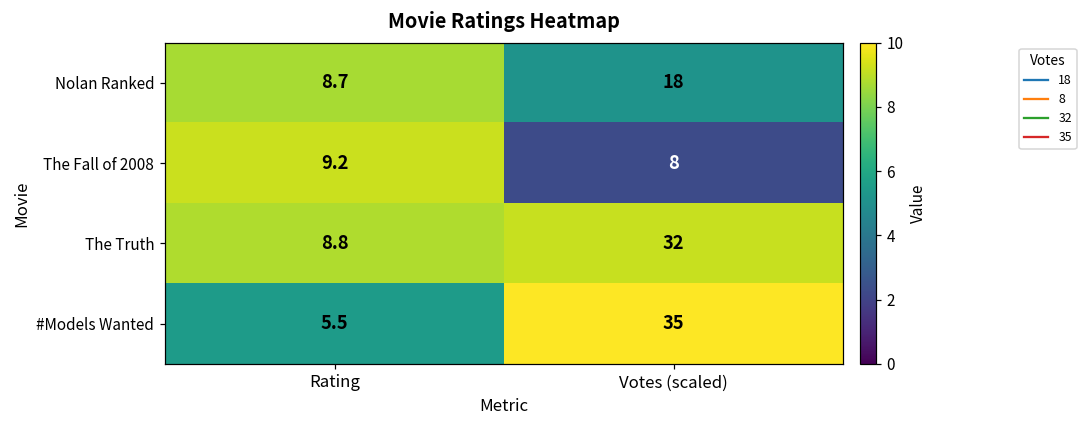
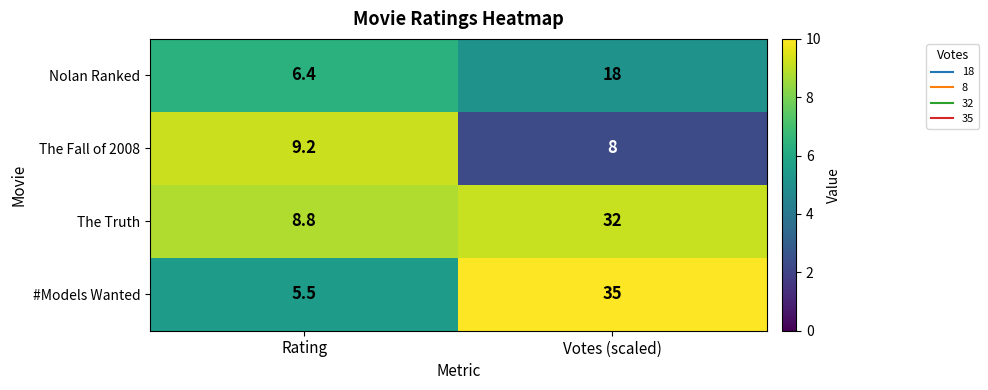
Nolan Ranked, Rating: 8.7 -> 6.4
